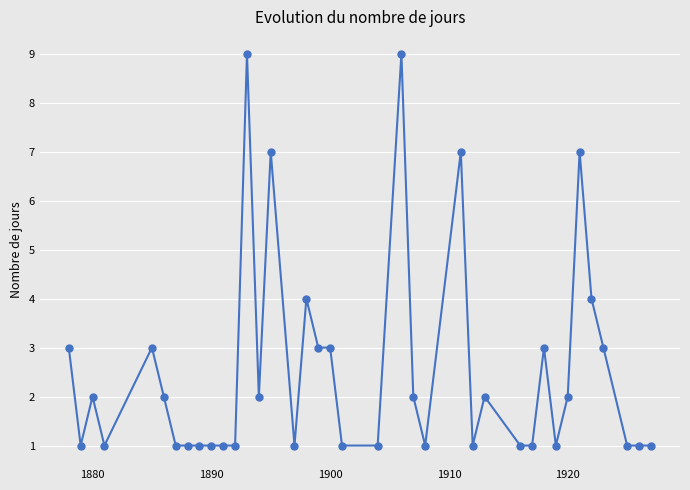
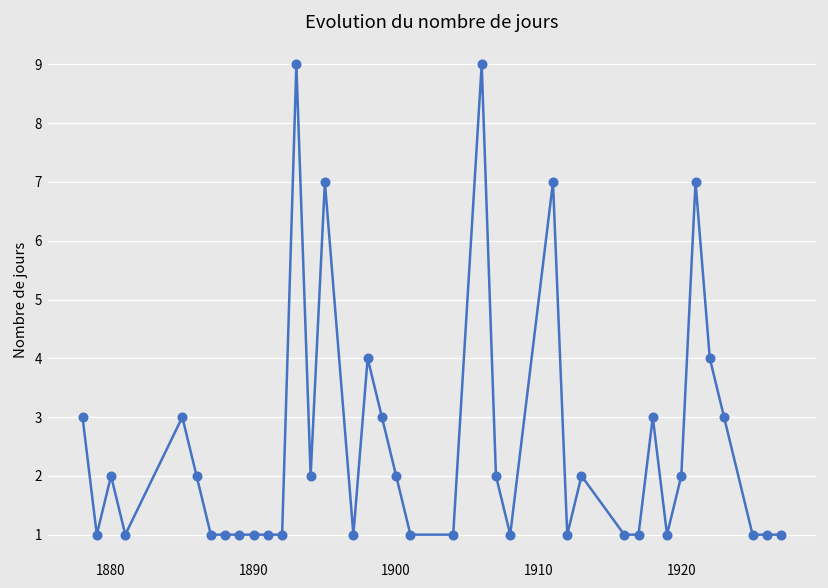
1900: 3 -> 2
